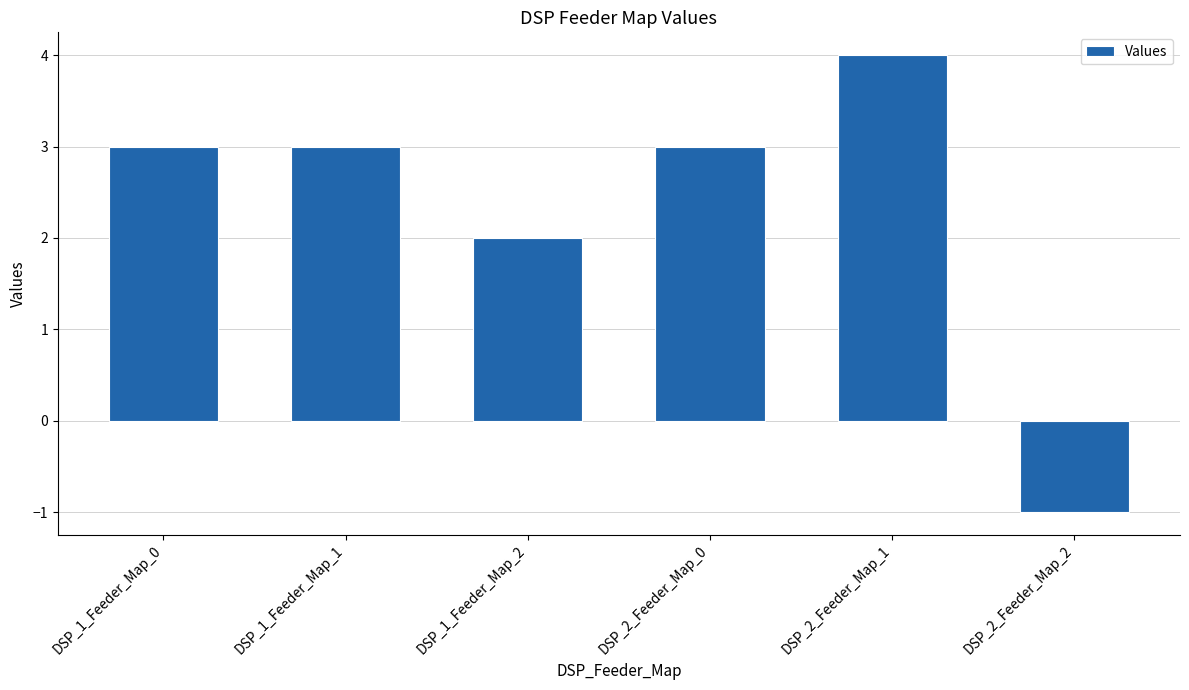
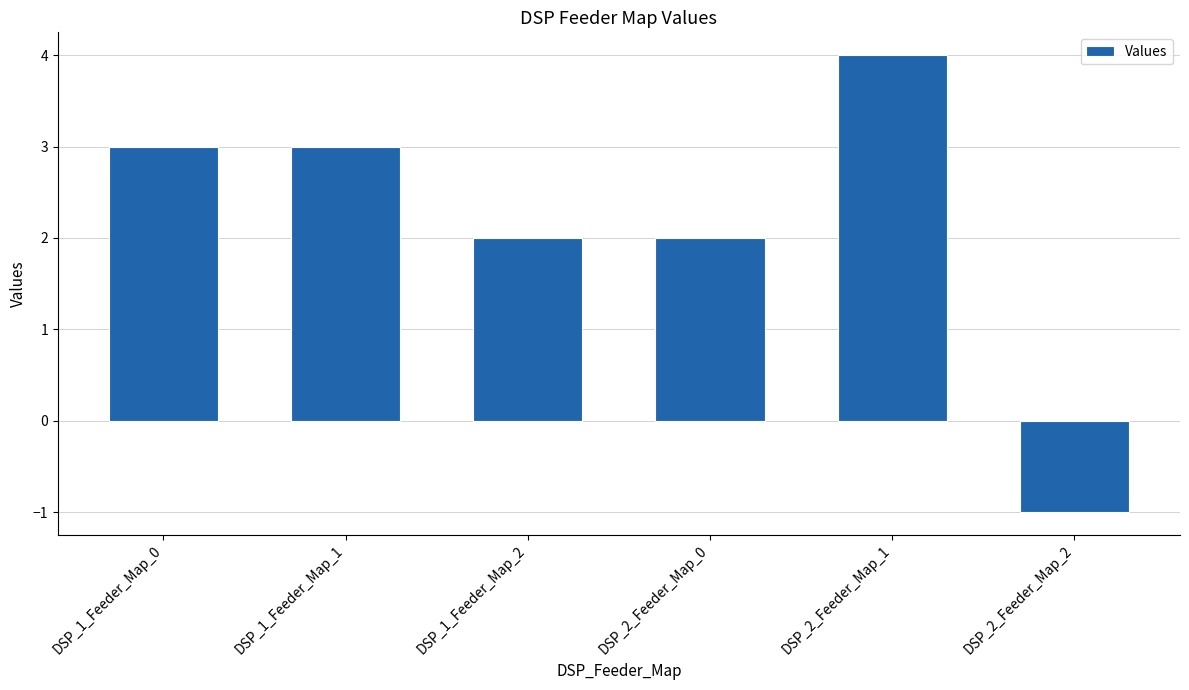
DSP_2_Feeder_Map_0: 3 -> 2
